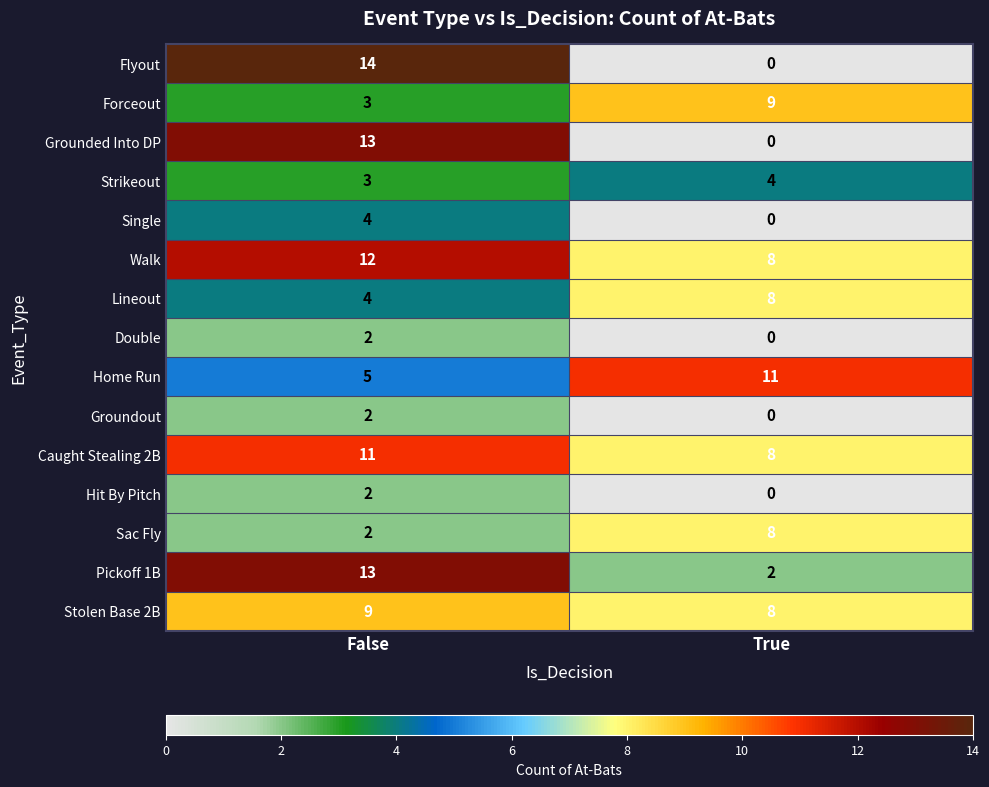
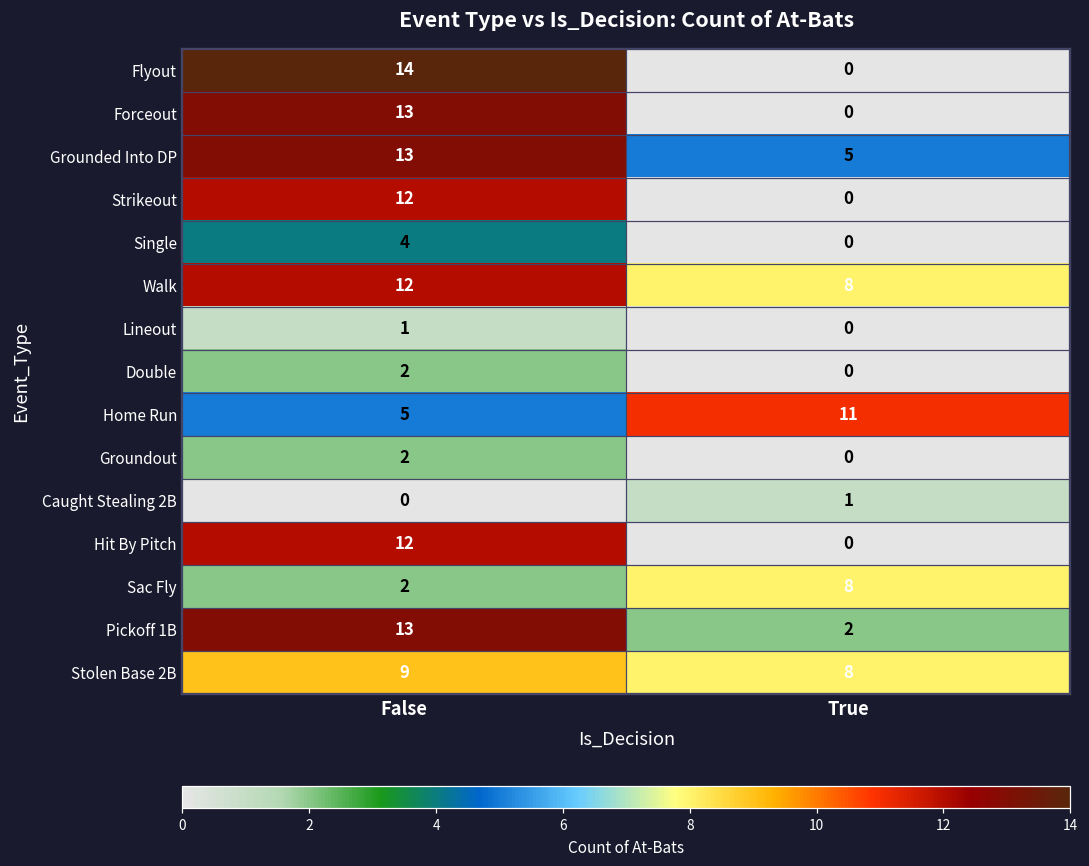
Forceout, False: 3 -> 13
Forceout, True: 9 -> 0
Grounded Into DP, True: 0 -> 5
Strikeout, False: 3 -> 12
Strikeout, True: 4 -> 0
Lineout, False: 4 -> 1
Lineout, True: 8 -> 0
Caught Stealing 2B, False: 11 -> 0
Caught Stealing 2B, True: 8 -> 1
Hit By Pitch, False: 2 -> 12
